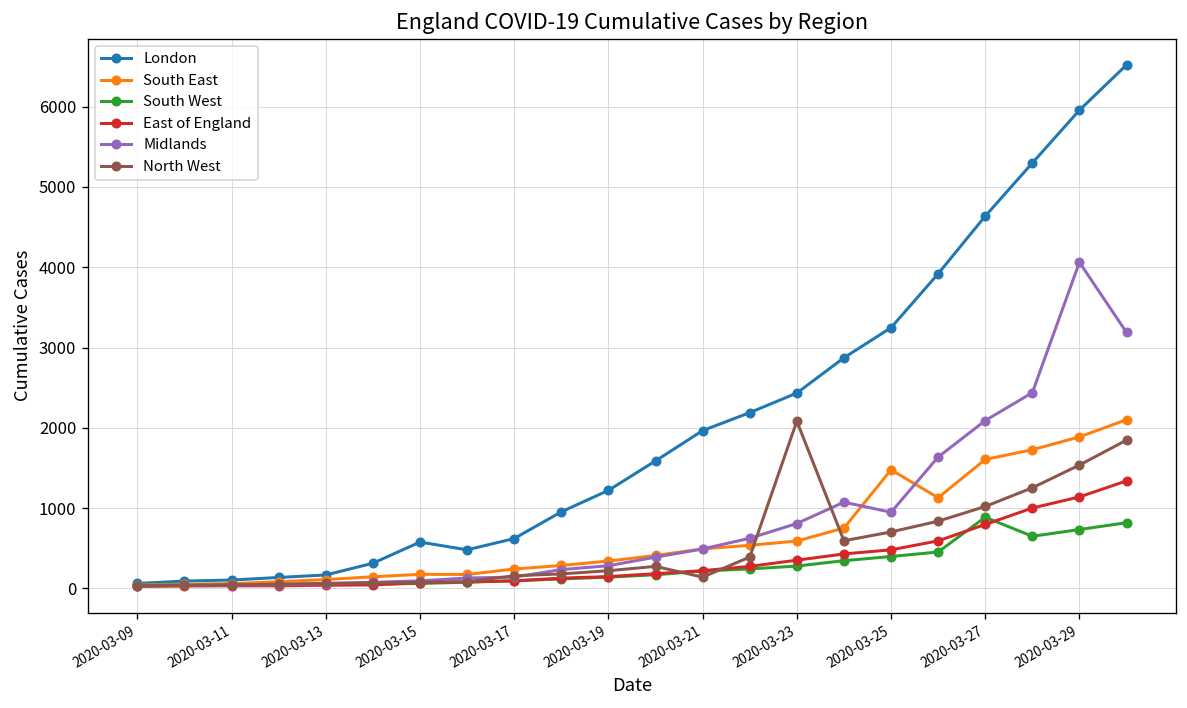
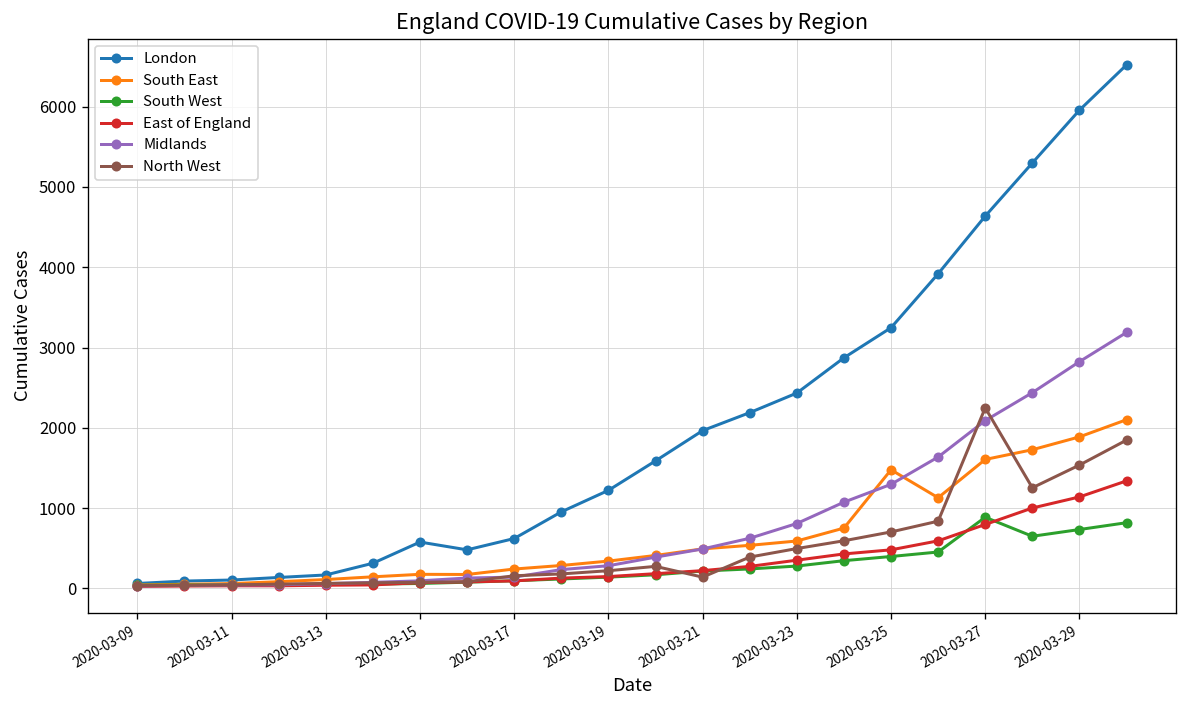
North West, 2020-03-23: 2100 -> 500
Midlands, 2020-03-25: 900 -> 1300
North West, 2020-03-27: 1000 -> 2200
Midlands, 2020-03-29: 4100 -> 2800
